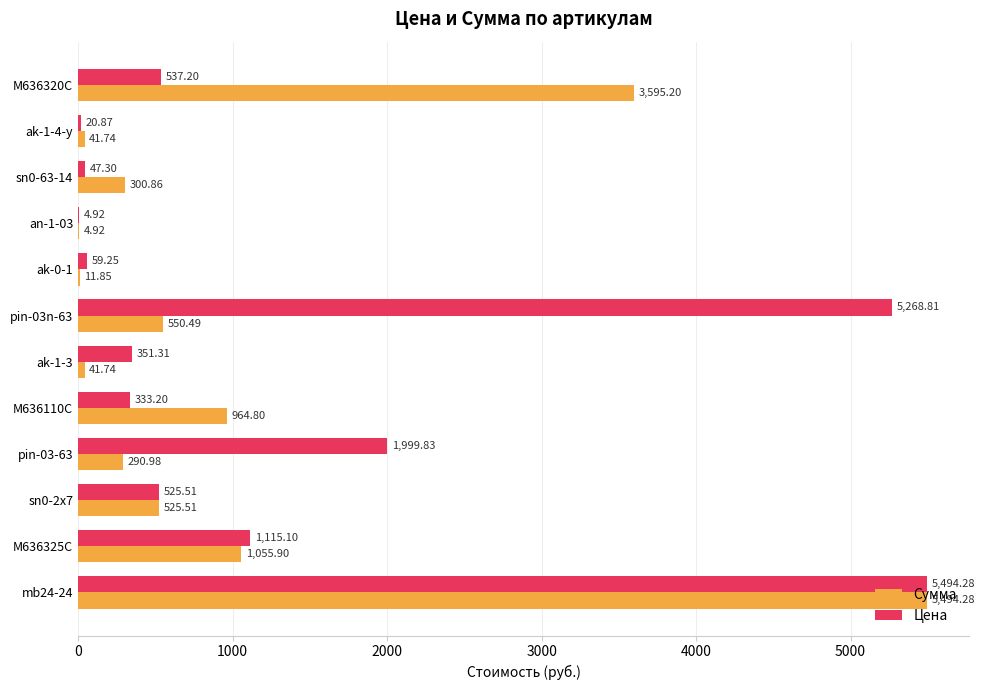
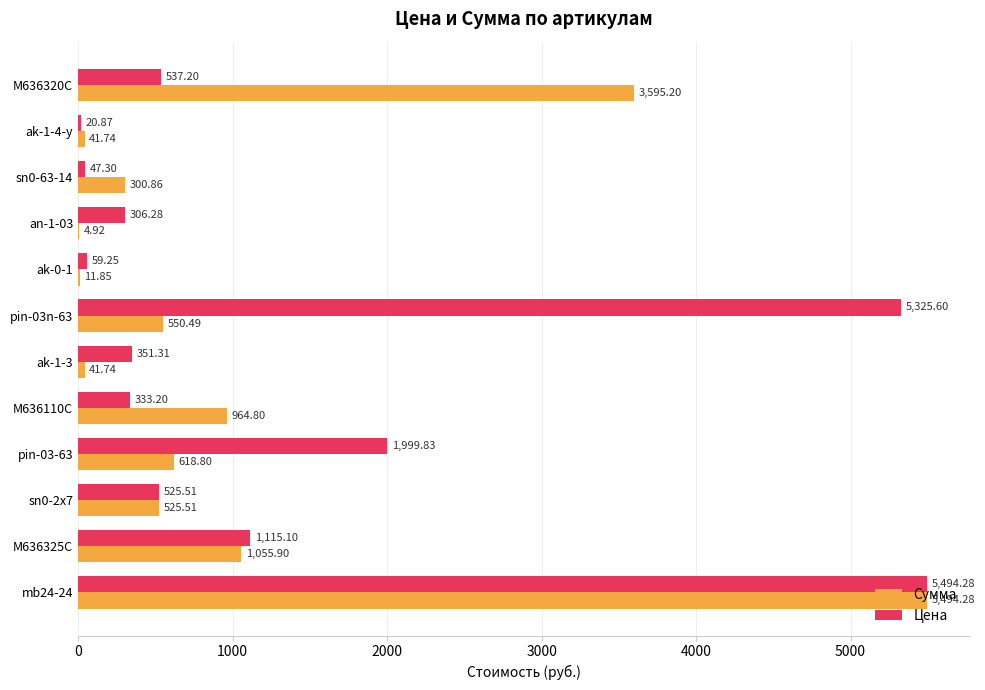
Цена, an-1-03: 4.92 -> 306.28
Цена, pin-03n-63: 5,268.81 -> 5,325.60
Сумма, pin-03-63: 290.98 -> 618.80
